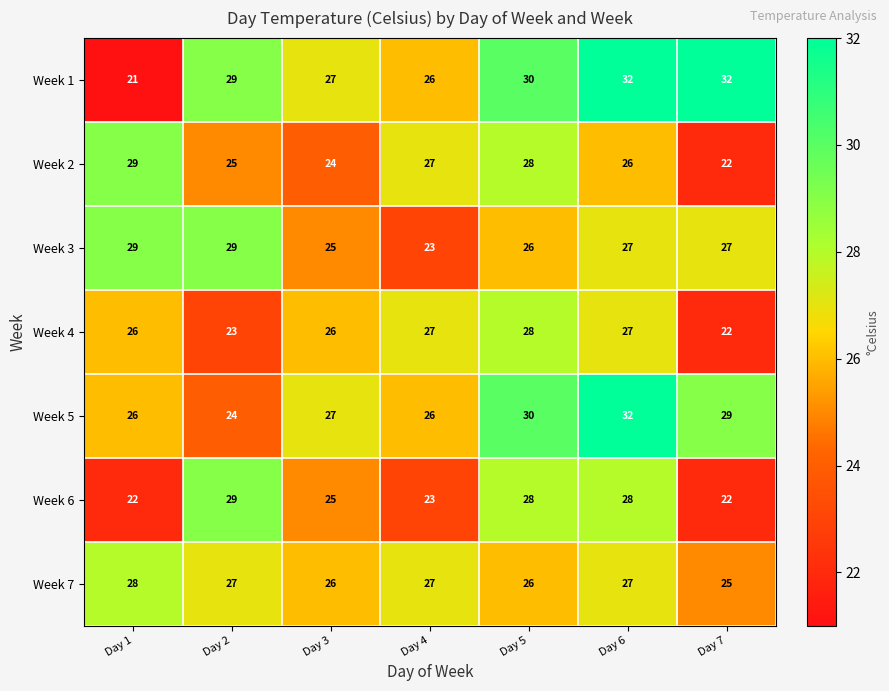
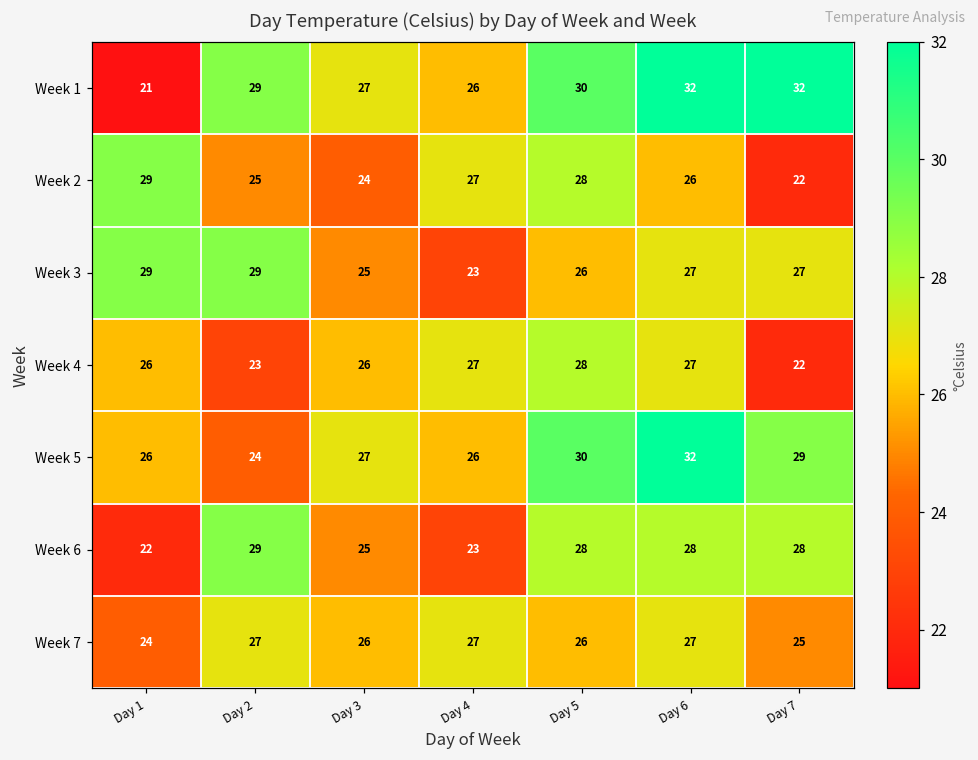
Week 6, Day 7: 22 -> 28
Week 7, Day 1: 28 -> 24
